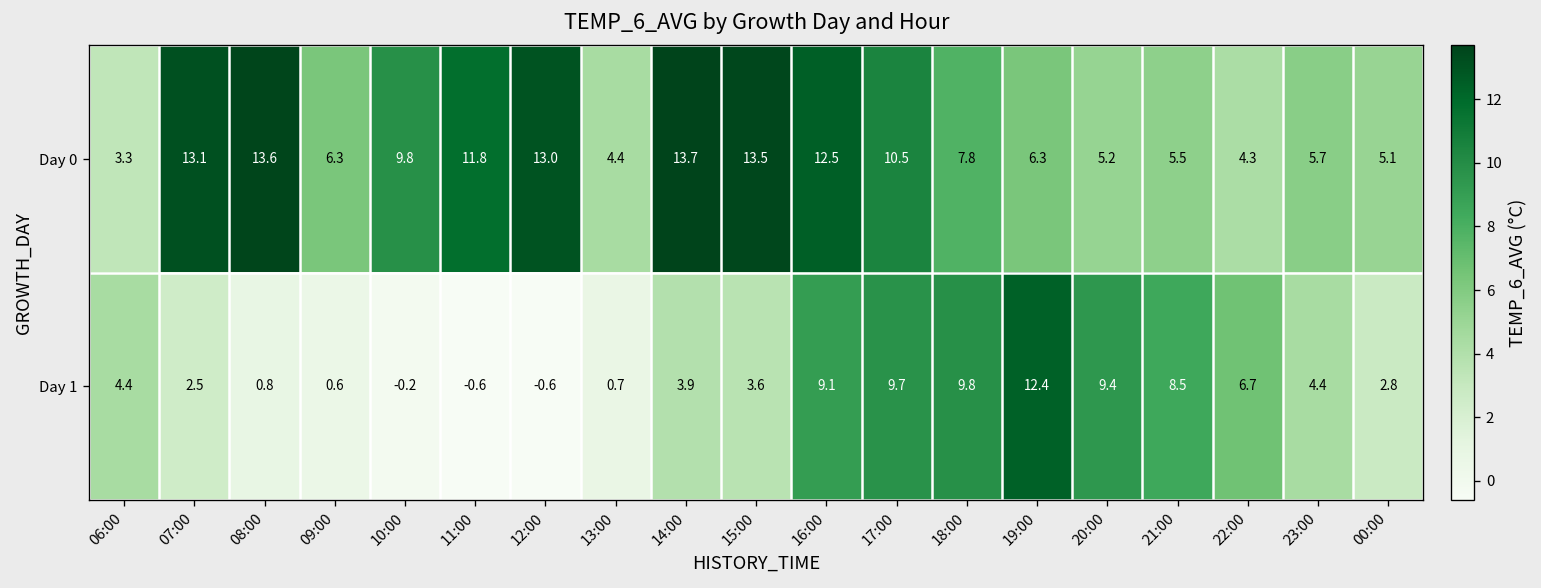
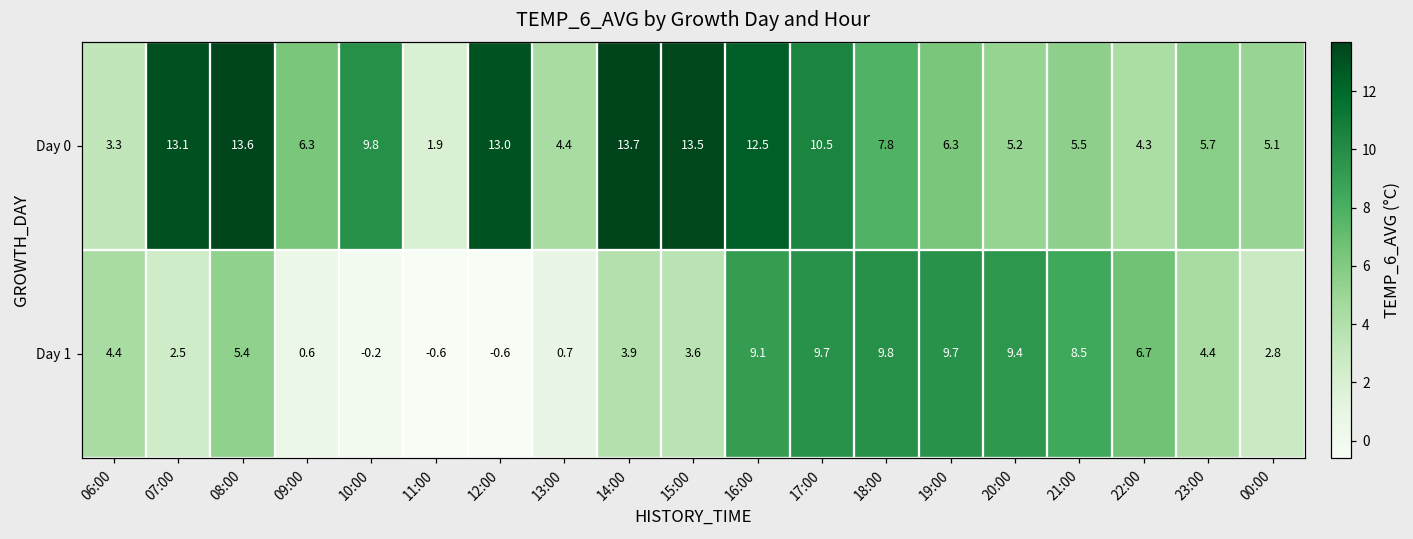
Day 0, 11:00: 11.8 -> 1.9
Day 1, 08:00: 0.8 -> 5.4
Day 1, 19:00: 12.4 -> 9.7
